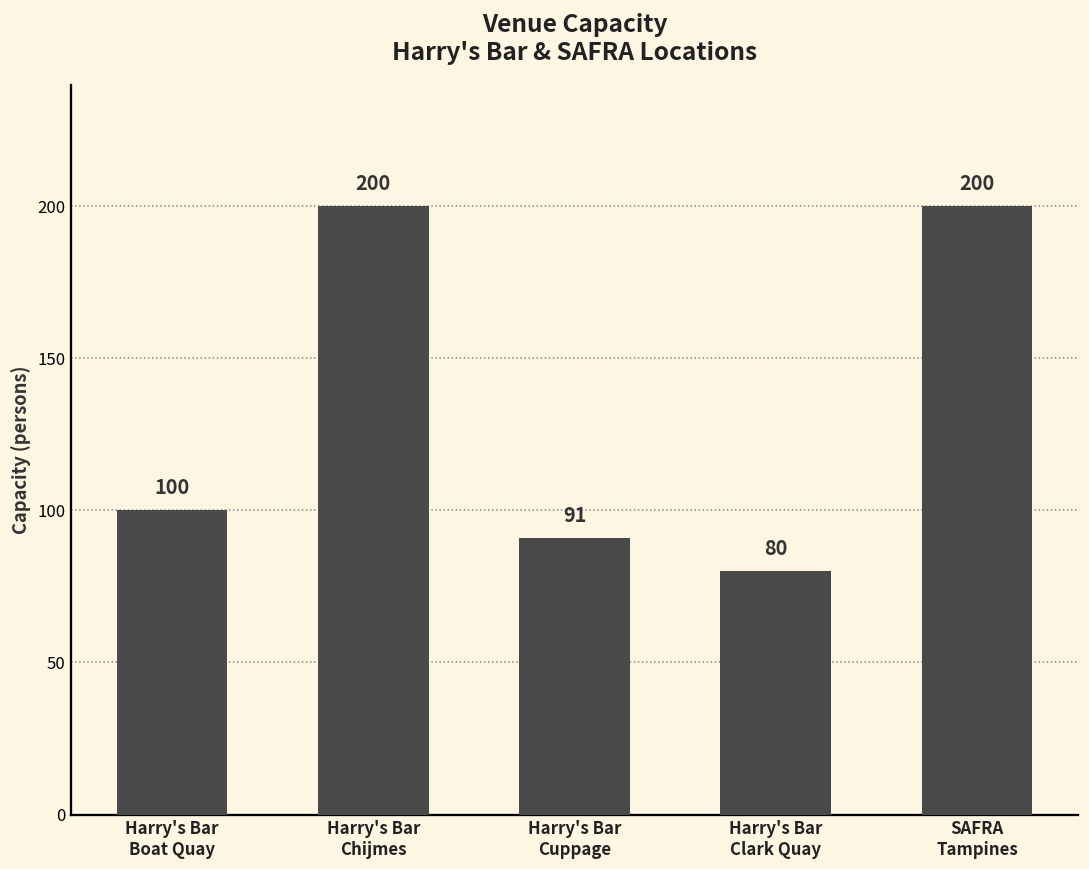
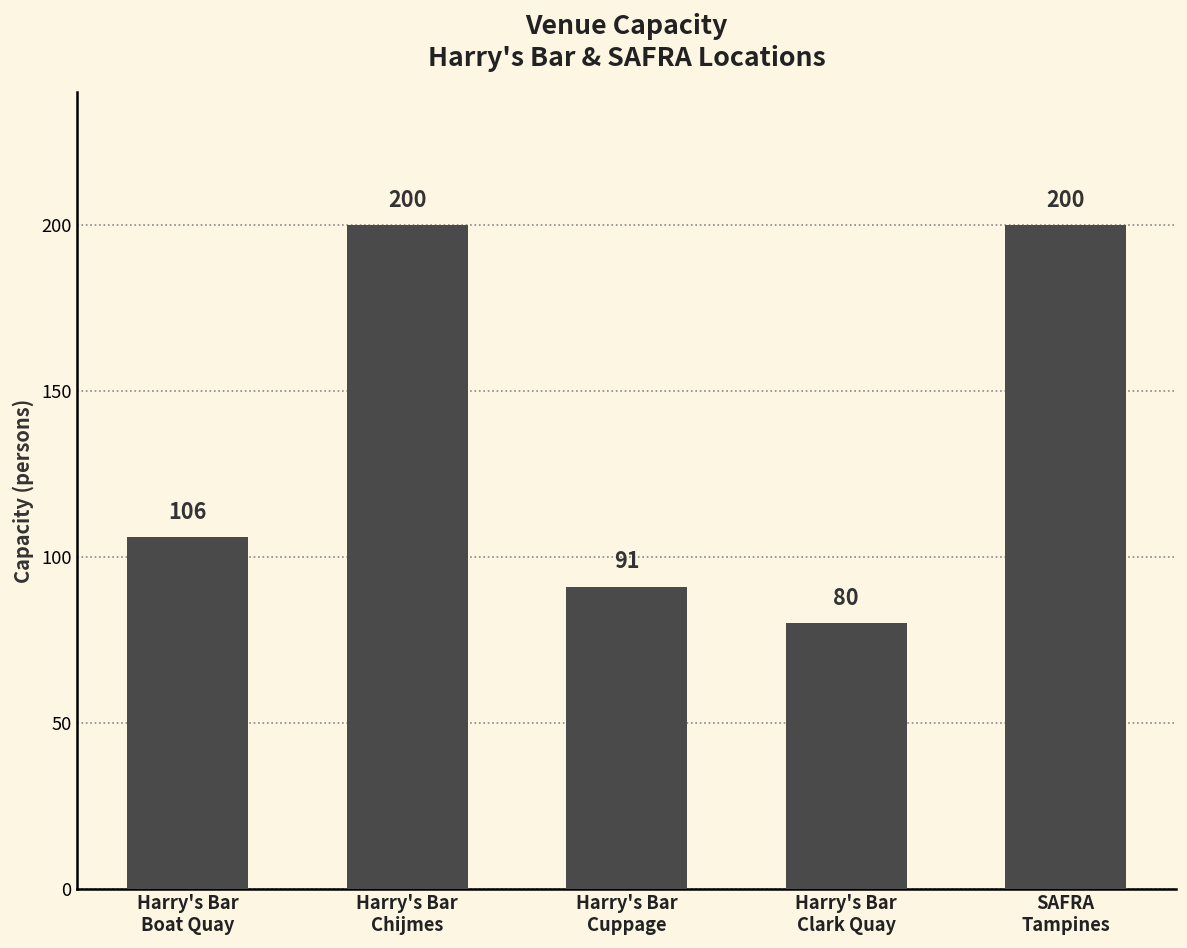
Harry's Bar Boat Quay: 100 -> 106
